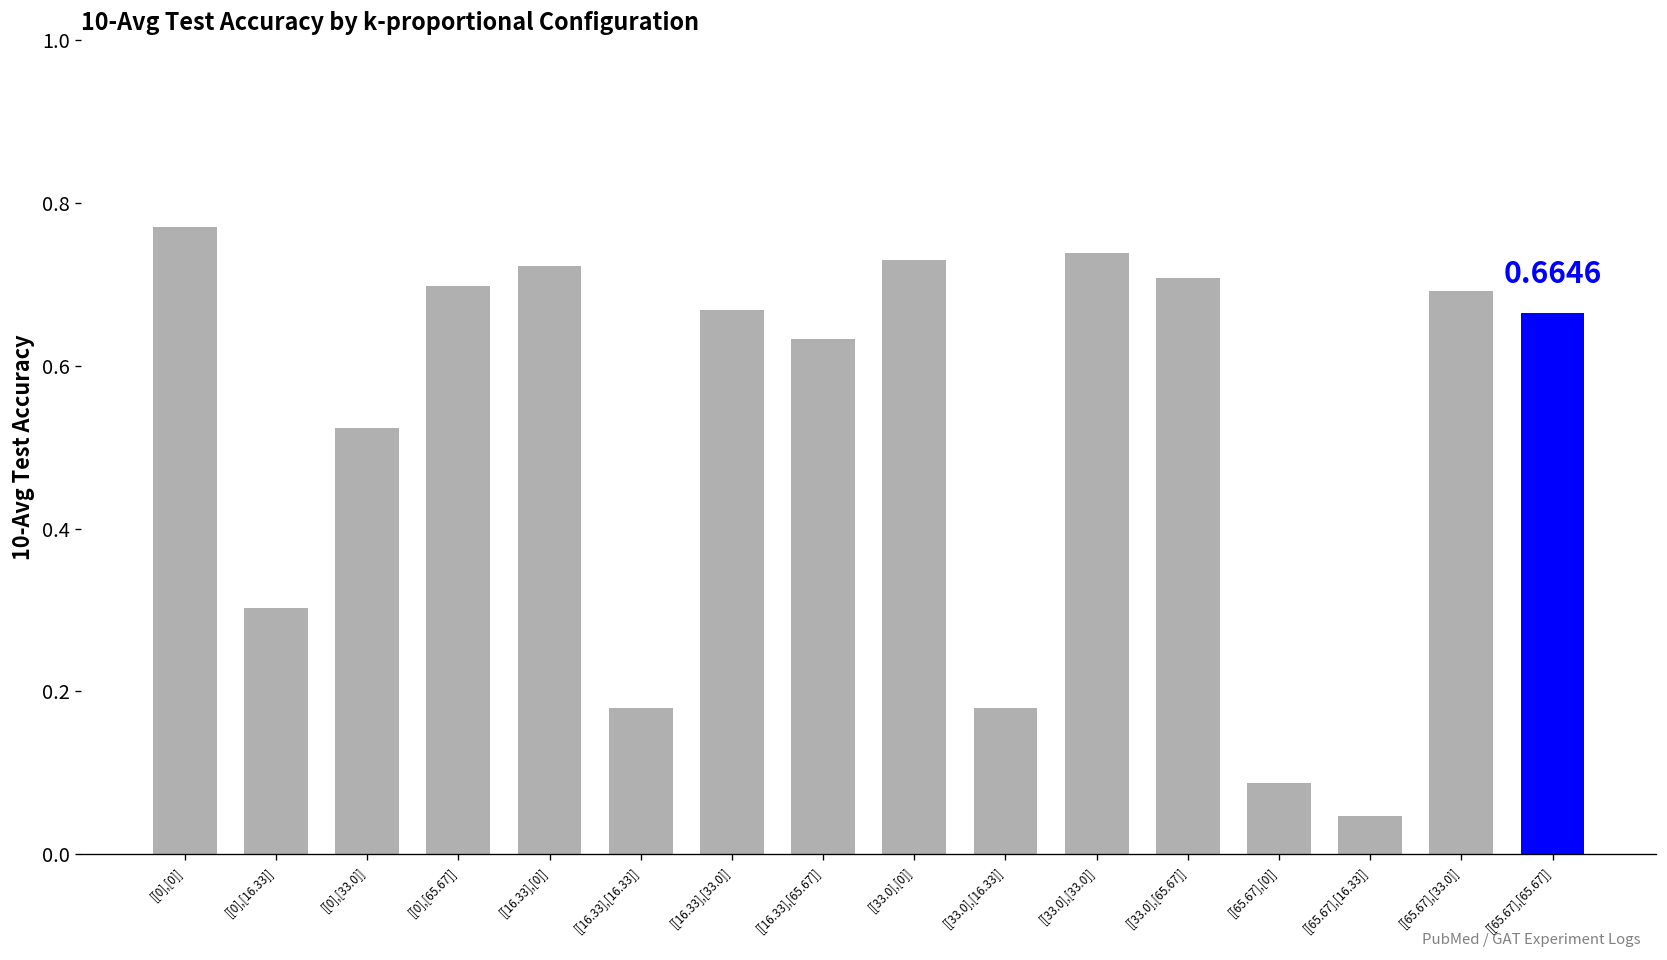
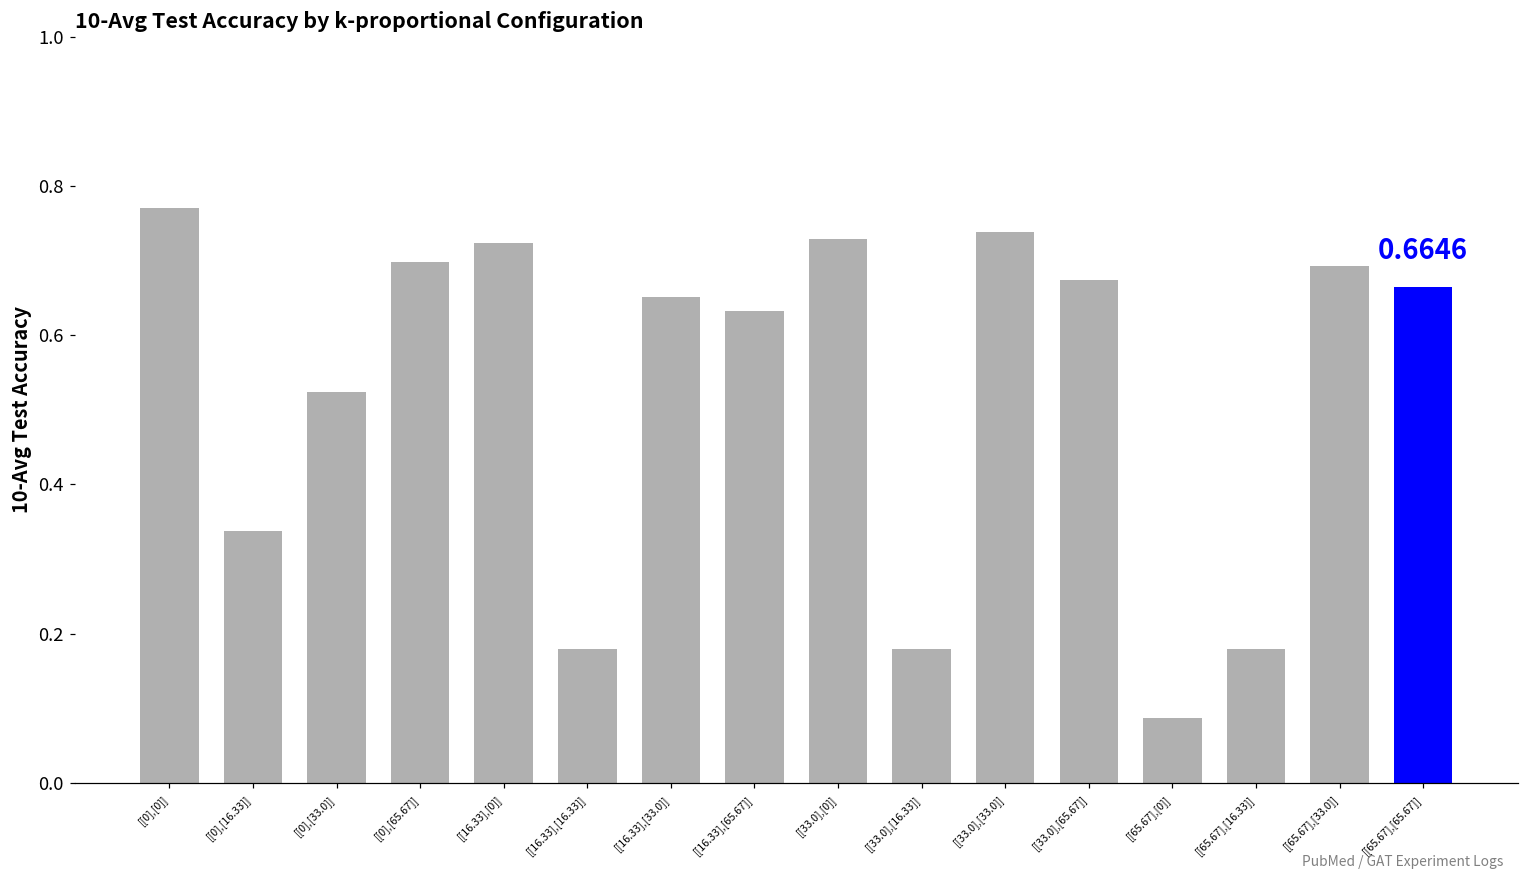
[[0],[16.33]]: 0.30 -> 0.34
[[16.33],[33.0]]: 0.67 -> 0.65
[[33.0],[65.67]]: 0.71 -> 0.67
[[65.67],[16.33]]: 0.05 -> 0.18
